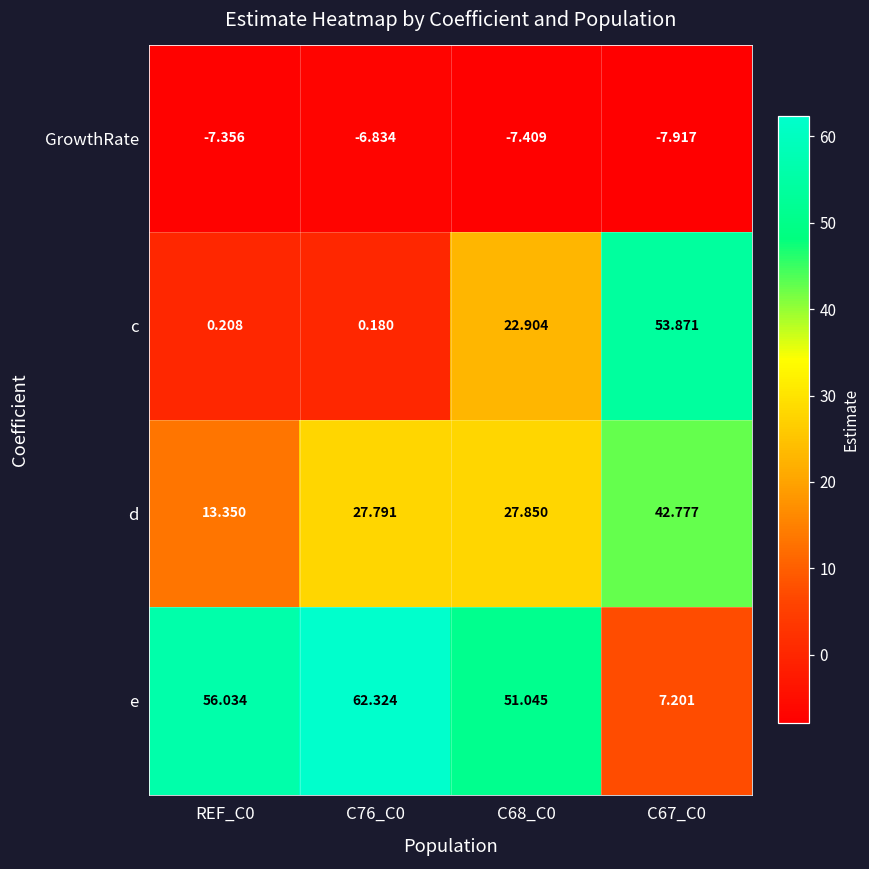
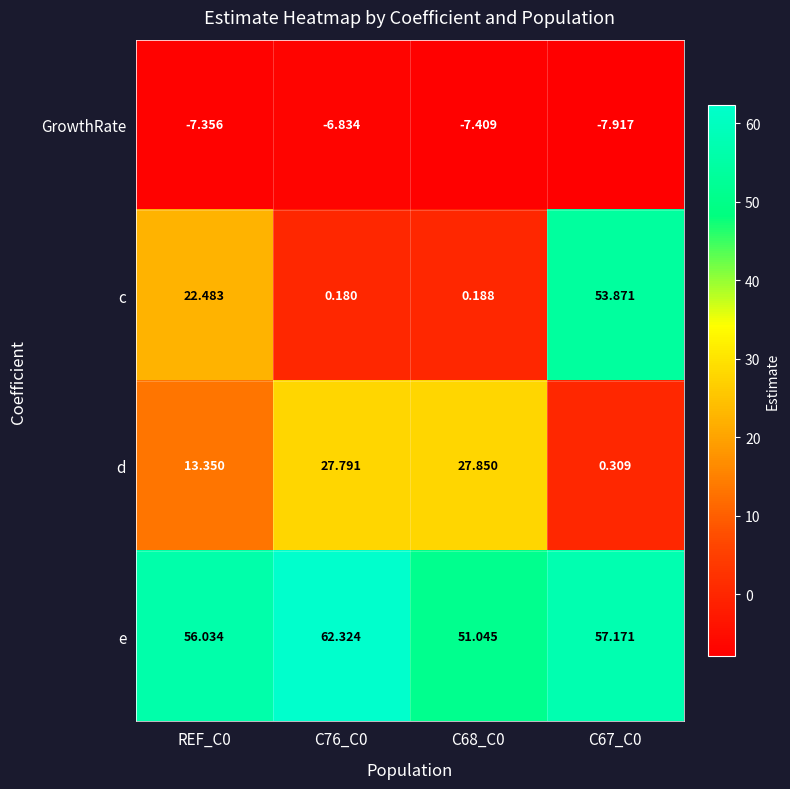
c, REF_C0: 0.208 -> 22.483
c, C68_C0: 22.904 -> 0.188
d, C67_C0: 42.777 -> 0.309
e, C67_C0: 7.201 -> 57.171
